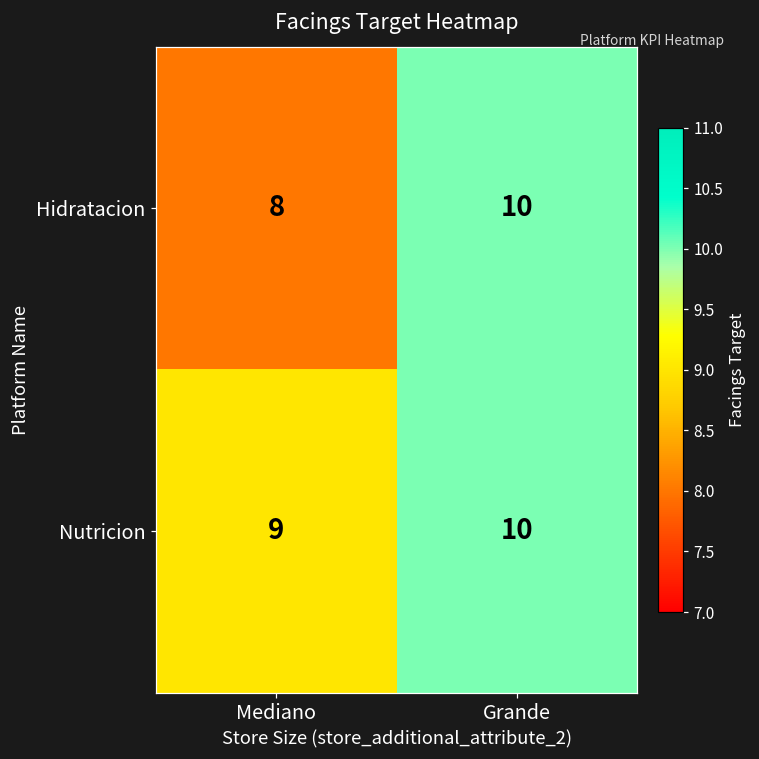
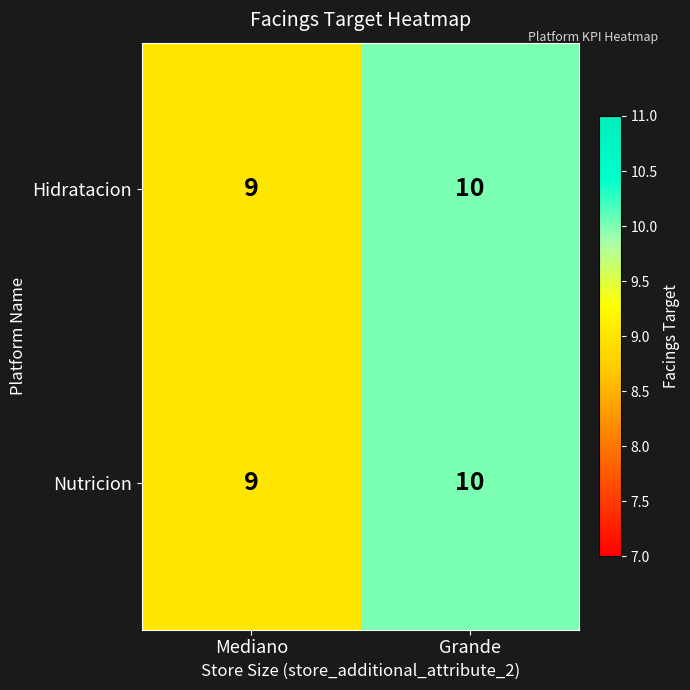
Hidratacion, Mediano: 8 -> 9
